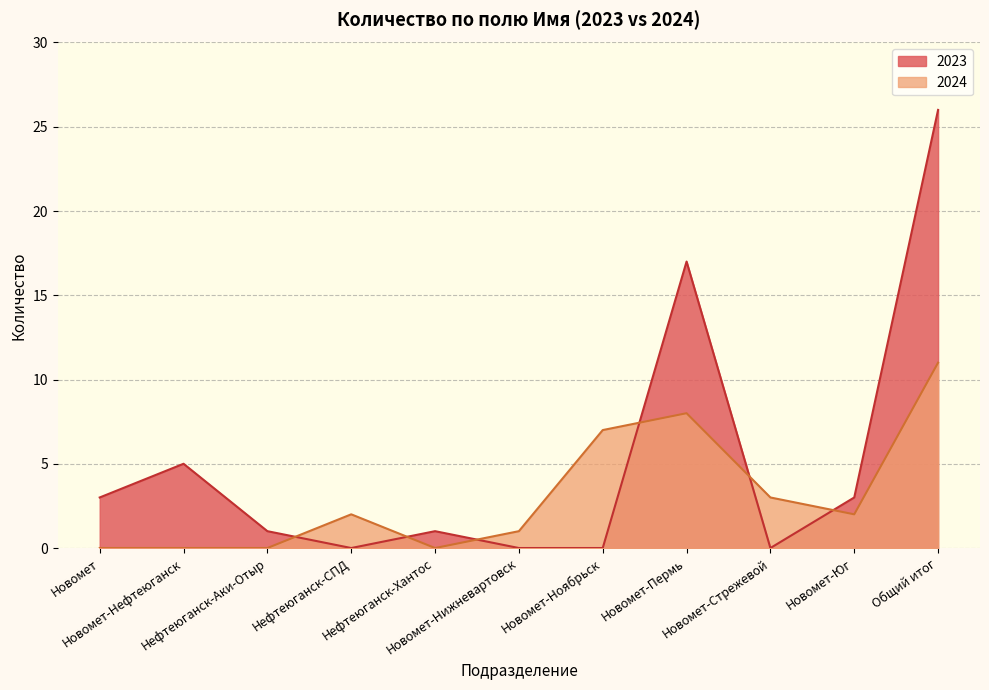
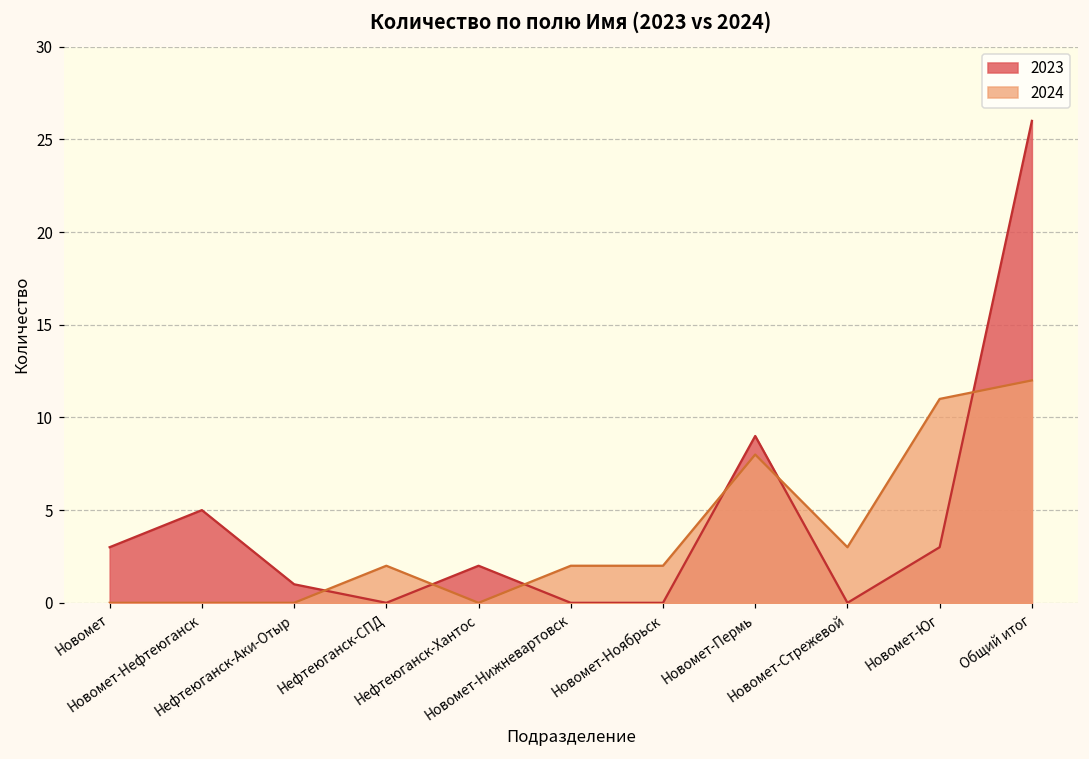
2023, Нефтеюганск-Хантос: 1 -> 2
2024, Новомет-Нижневартовск: 1 -> 2
2024, Новомет-Ноябрьск: 7 -> 2
2023, Новомет-Пермь: 17 -> 9
2024, Новомет-Юг: 2 -> 11
2024, Общий итог: 11 -> 12
